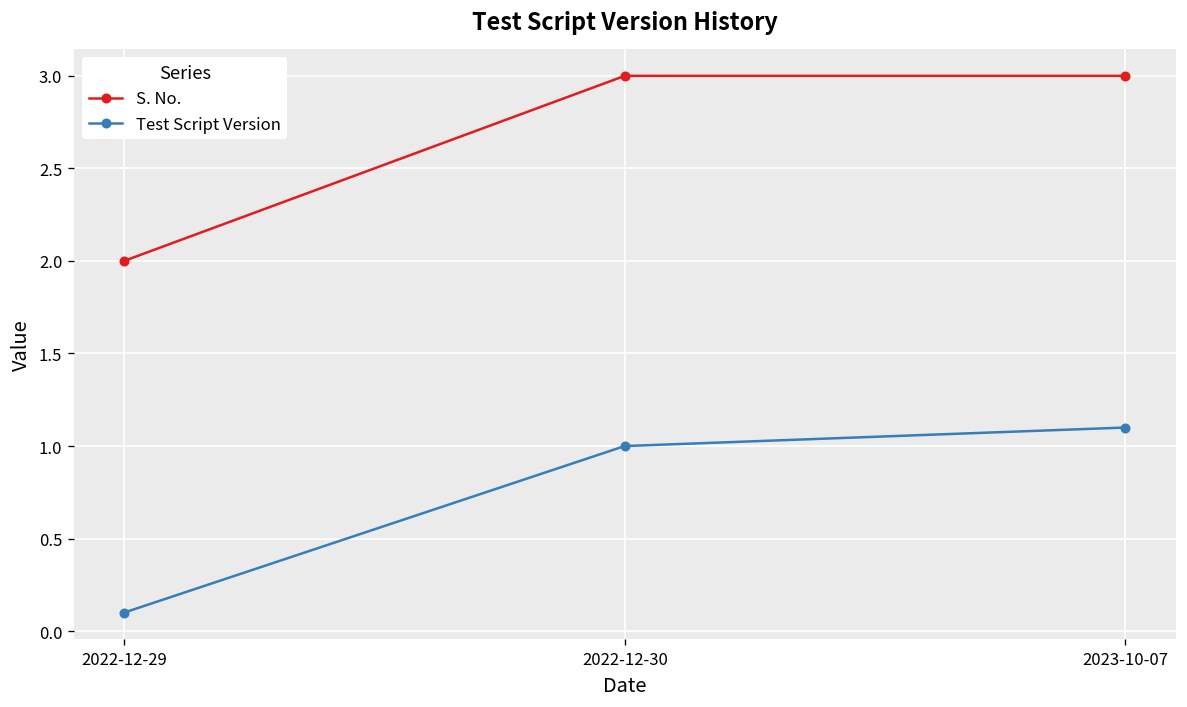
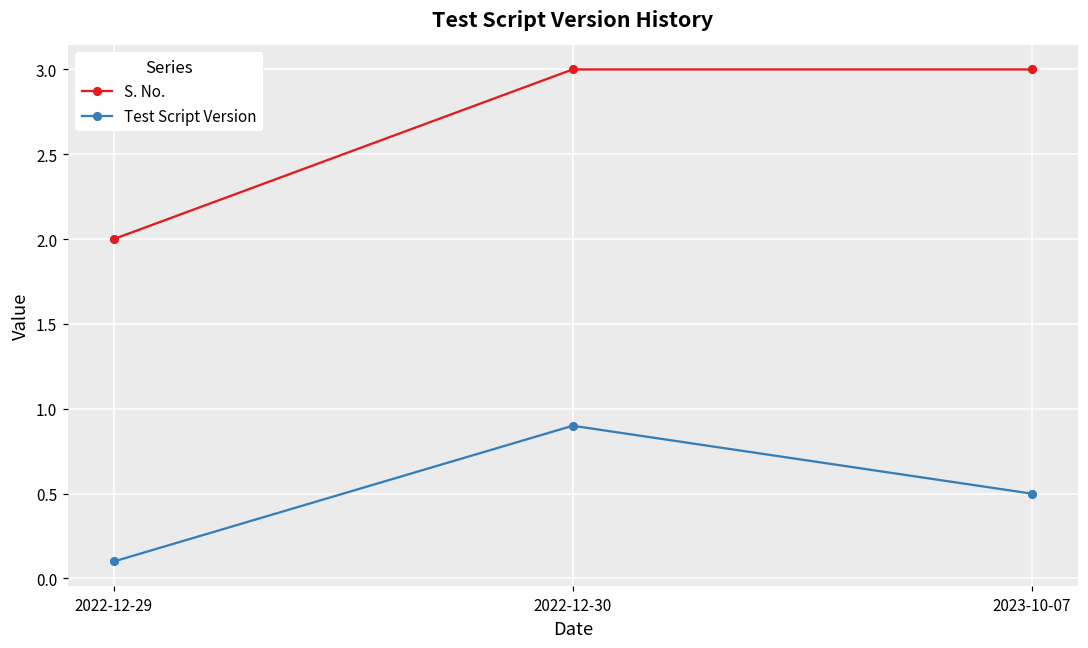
Test Script Version, 2022-12-30: 1.0 -> 0.9
Test Script Version, 2023-10-07: 1.1 -> 0.5
